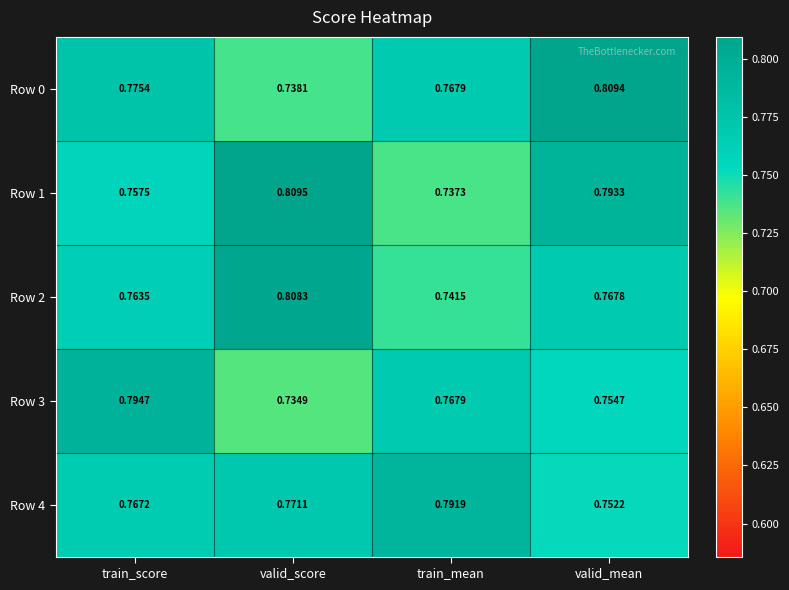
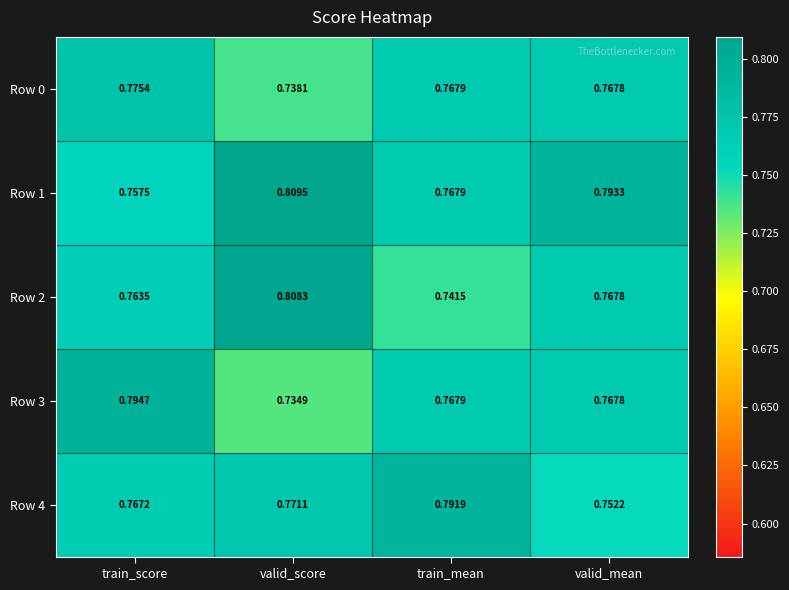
Row 0, valid_mean: 0.8094 -> 0.7678
Row 1, train_mean: 0.7373 -> 0.7679
Row 3, valid_mean: 0.7547 -> 0.7678
